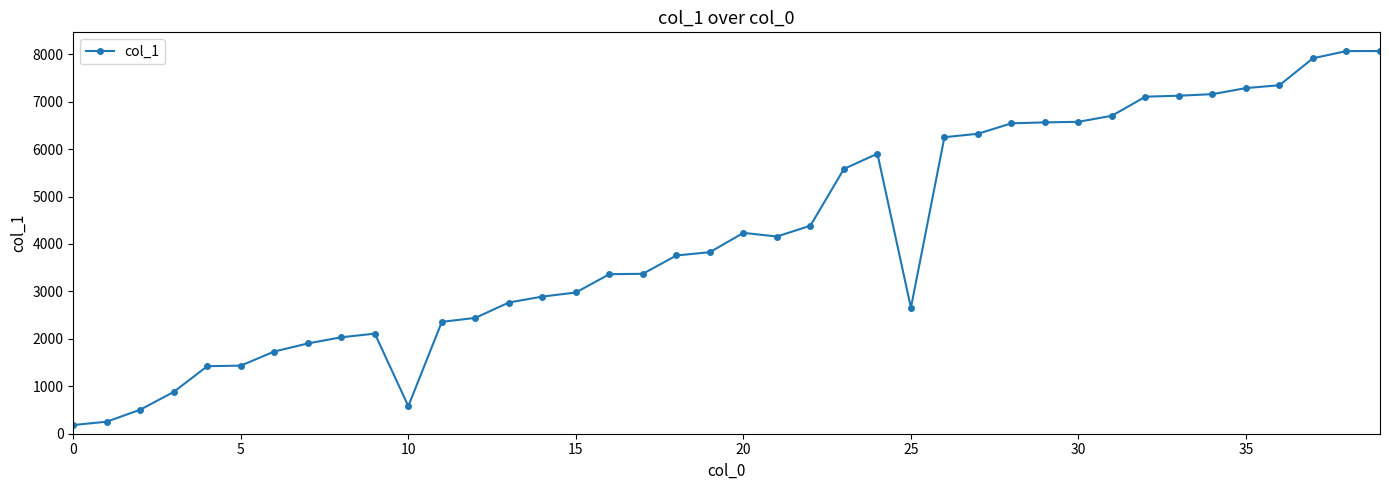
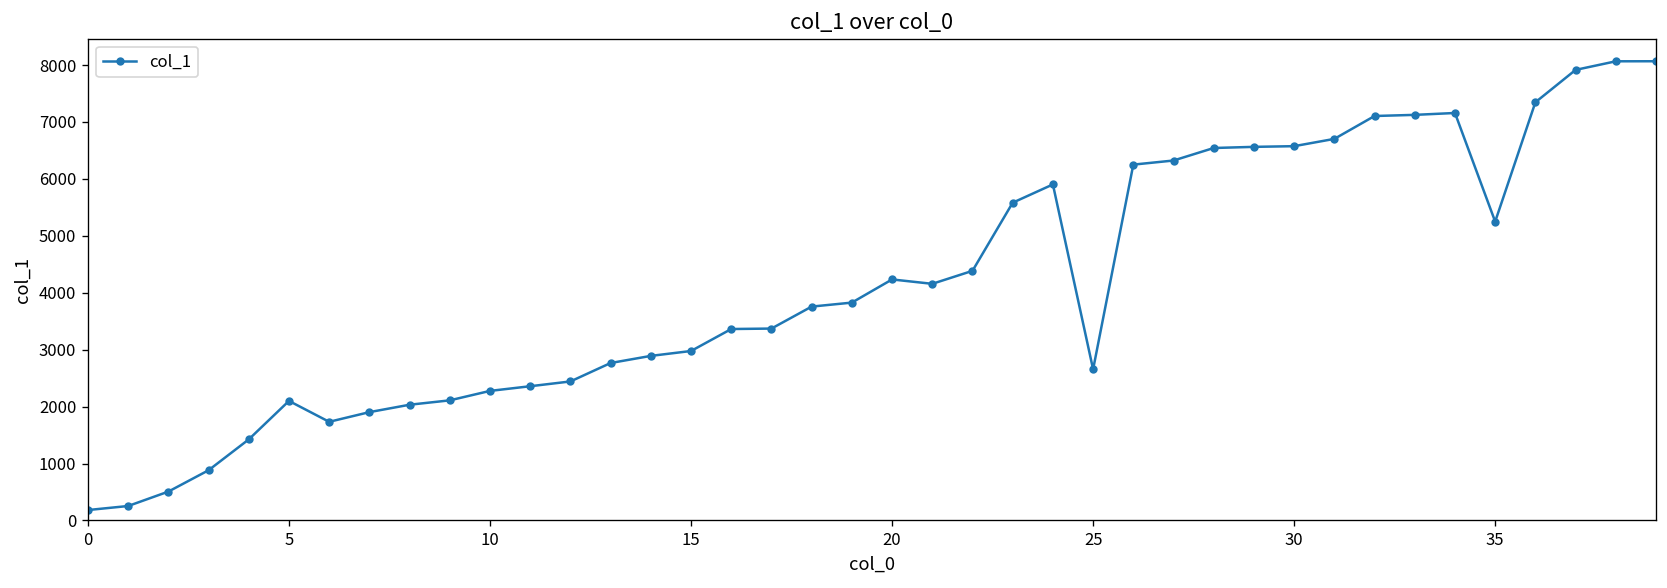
5: 1400 -> 2100
10: 600 -> 2300
35: 7300 -> 5300
